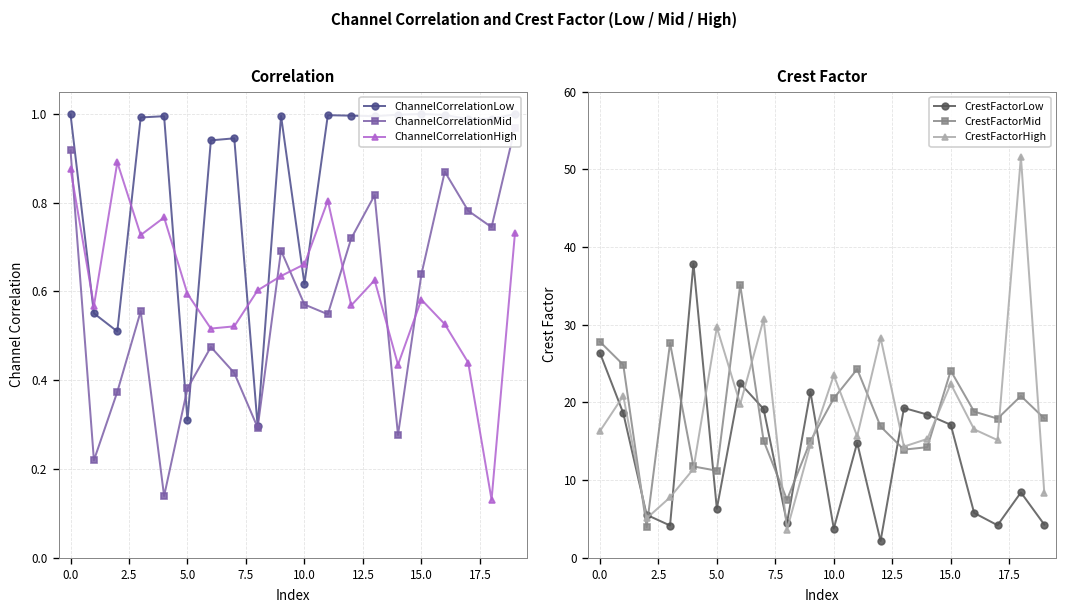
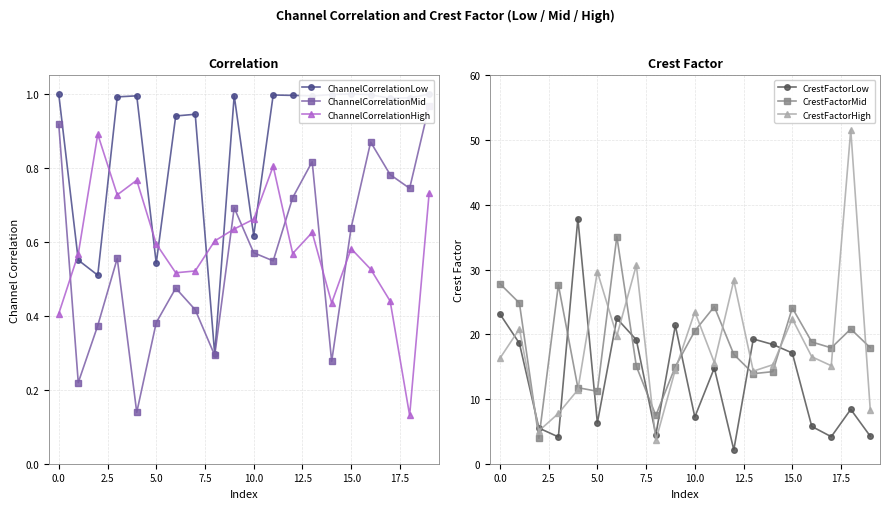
Correlation, ChannelCorrelationHigh, 0.0: 0.88 -> 0.41
Correlation, ChannelCorrelationLow, 5.0: 0.31 -> 0.54
Crest Factor, CrestFactorLow, 0.0: 26 -> 23
Crest Factor, CrestFactorLow, 10.0: 4 -> 7
